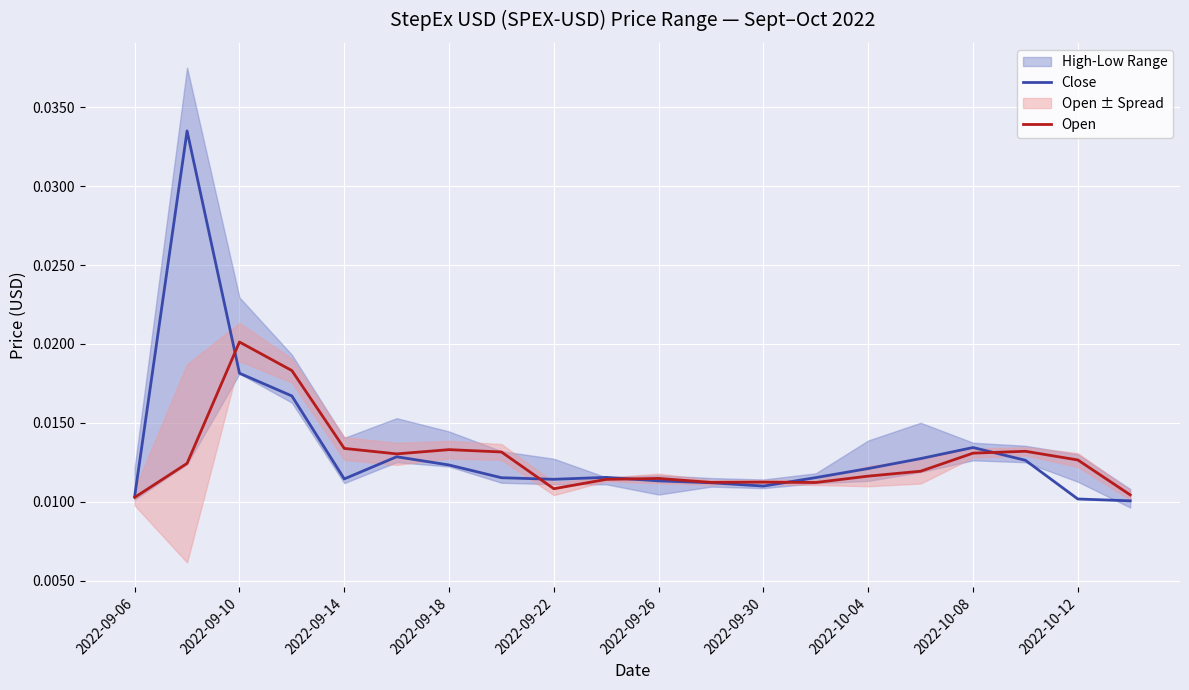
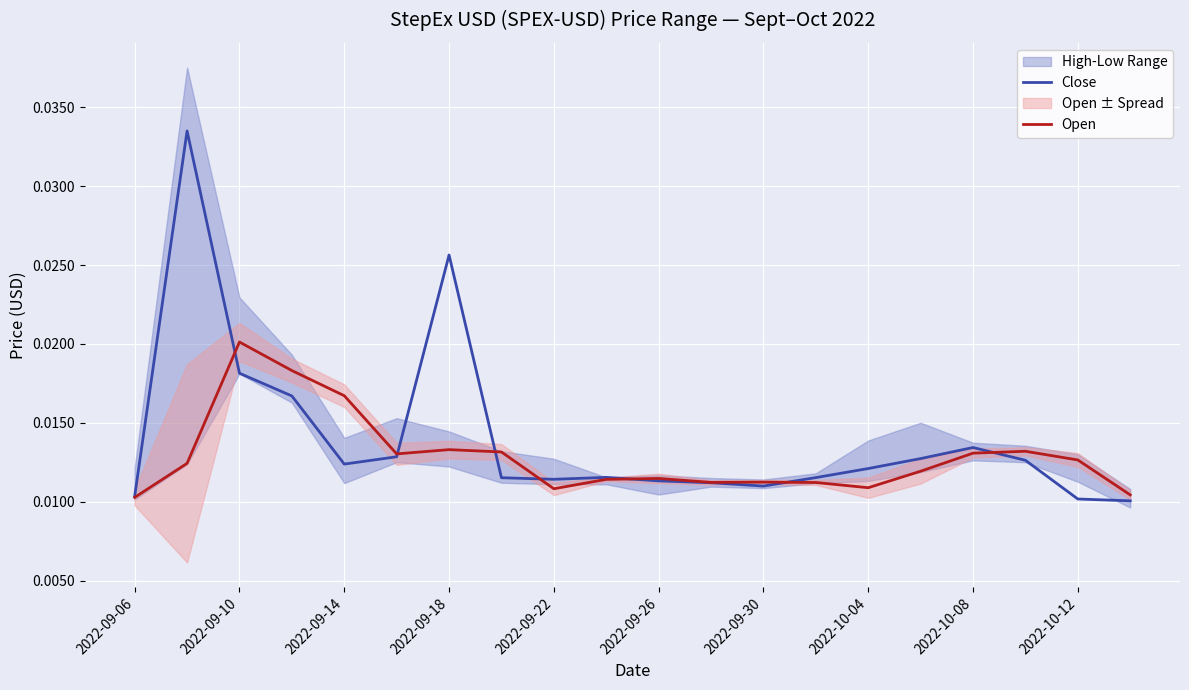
Close, 2022-09-14: 0.0114 -> 0.0124
Open, 2022-09-14: 0.0134 -> 0.0167
Close, 2022-09-18: 0.0123 -> 0.0256
Open, 2022-10-04: 0.0116 -> 0.0109
